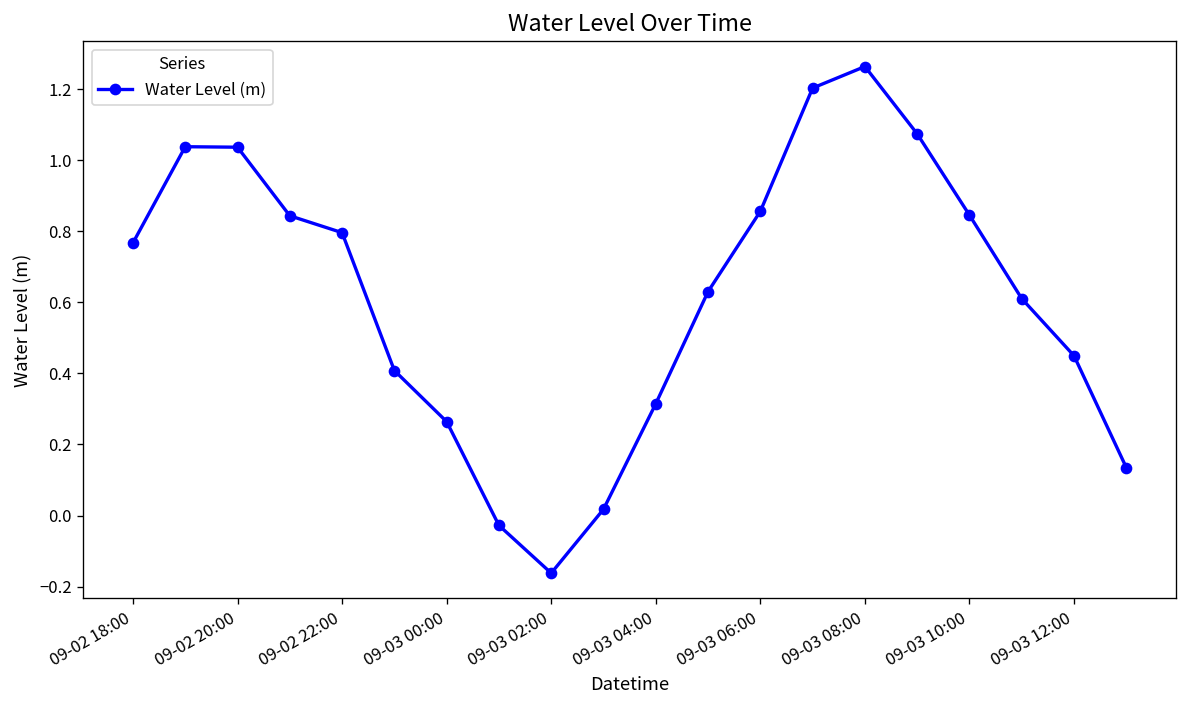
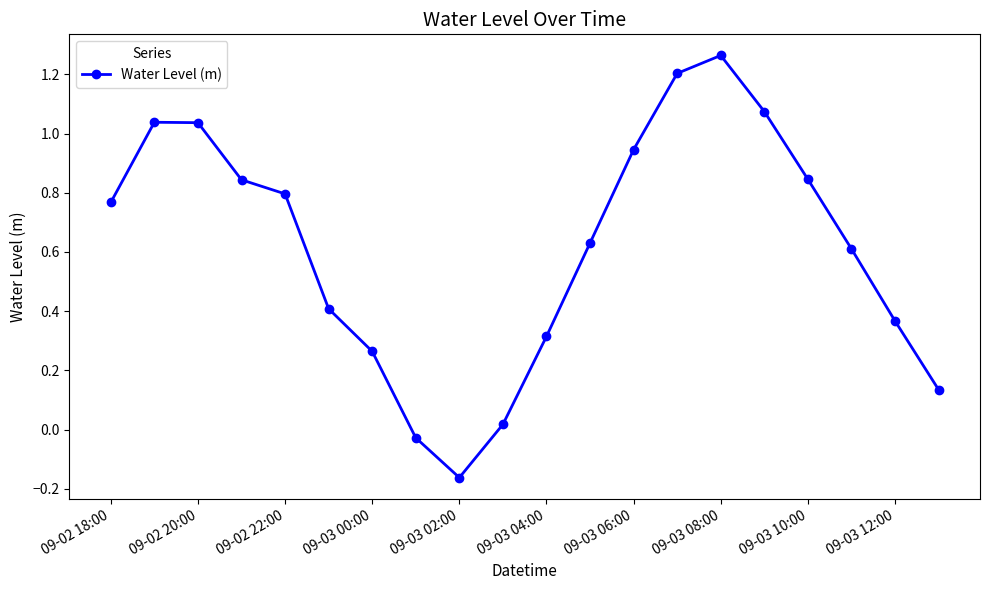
09-03 06:00: 0.86 -> 0.95
09-03 12:00: 0.45 -> 0.37
